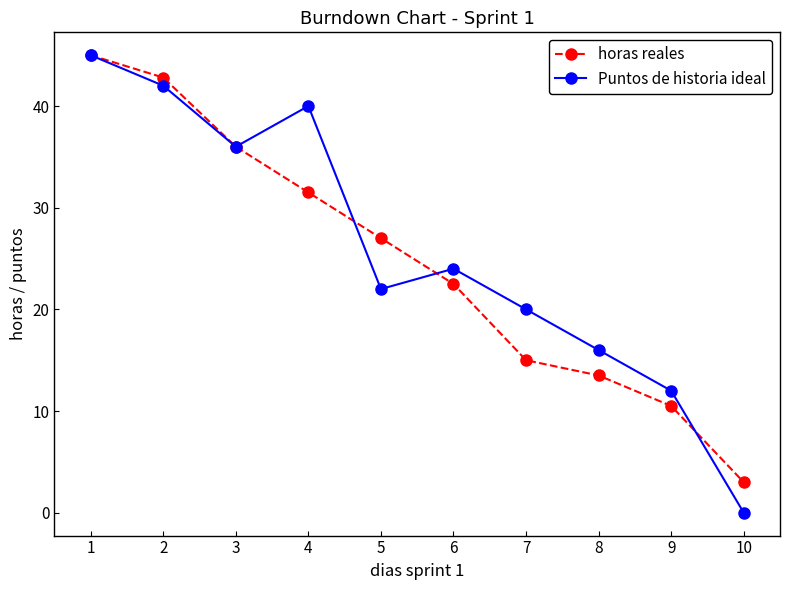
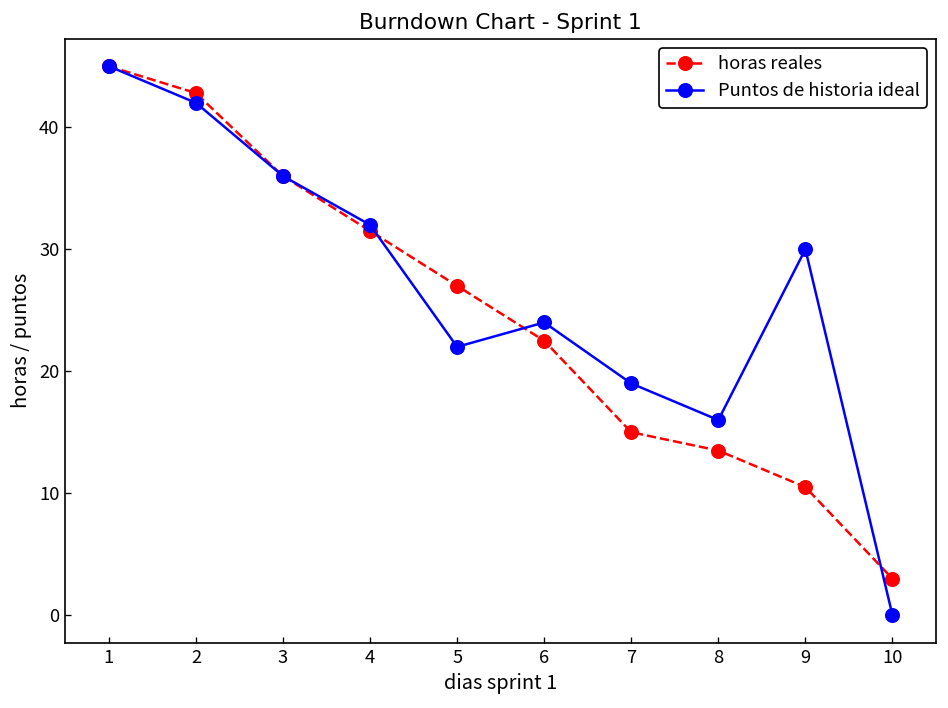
Puntos de historia ideal, 4: 40 -> 32
Puntos de historia ideal, 7: 20 -> 19
Puntos de historia ideal, 9: 12 -> 30
